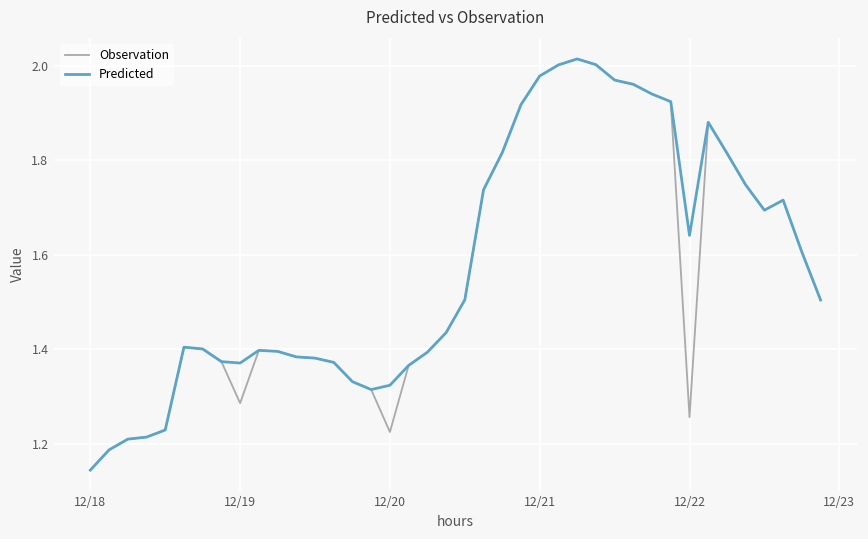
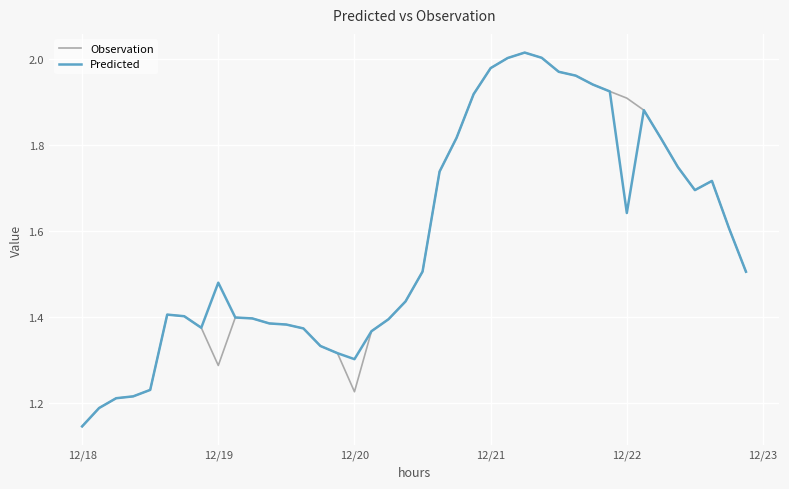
Predicted, 12/19: 1.37 -> 1.48
Predicted, 12/20: 1.32 -> 1.30
Observation, 12/22: 1.26 -> 1.91
